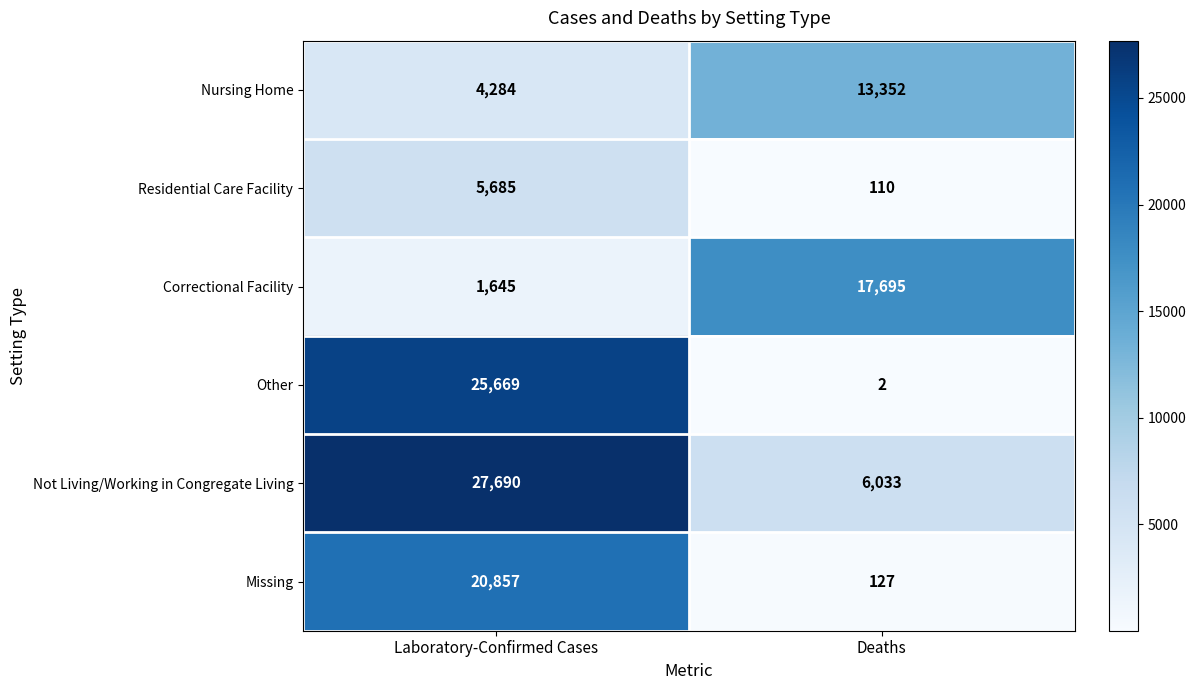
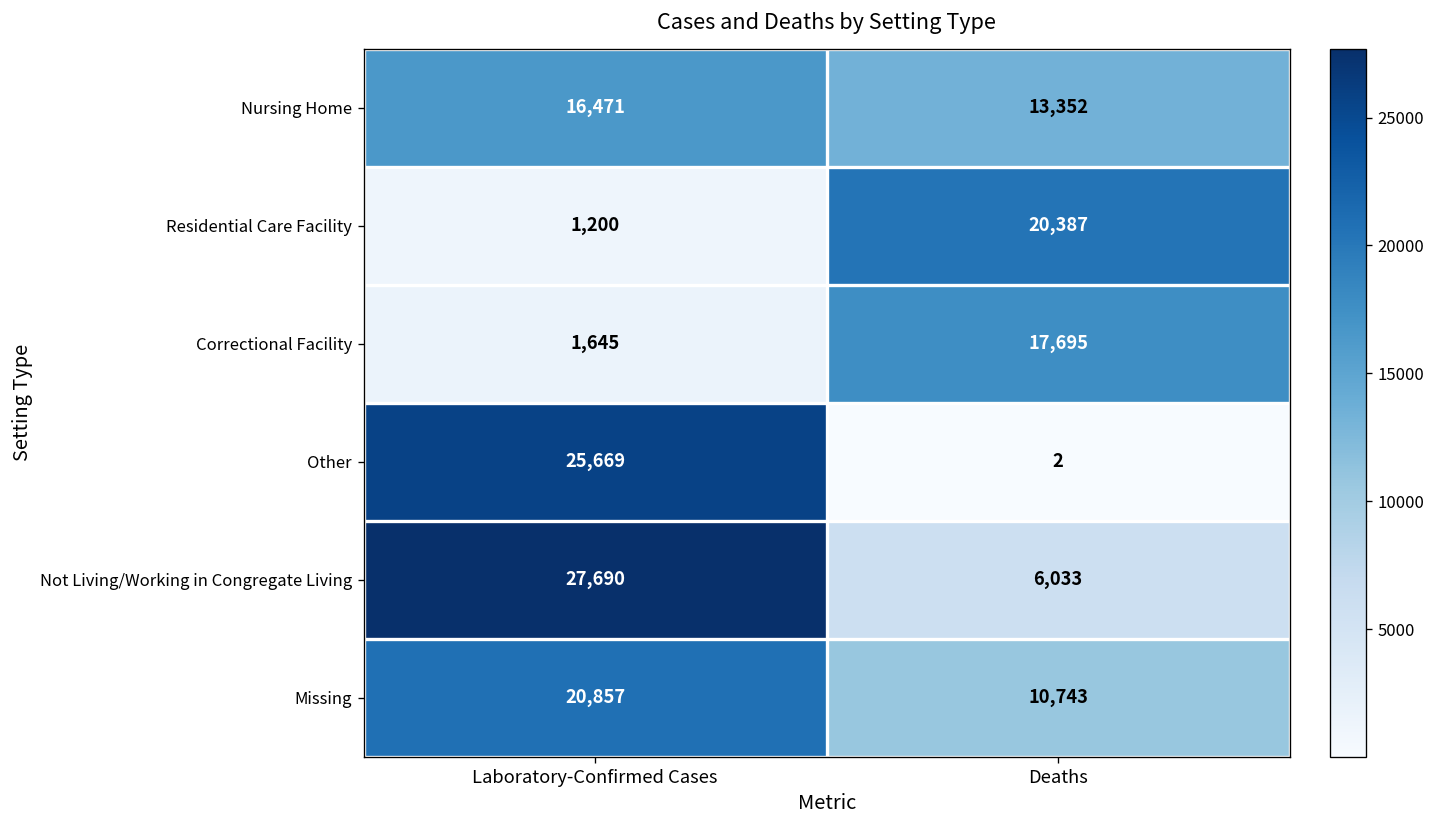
Nursing Home, Laboratory-Confirmed Cases: 4,284 -> 16,471
Residential Care Facility, Laboratory-Confirmed Cases: 5,685 -> 1,200
Residential Care Facility, Deaths: 110 -> 20,387
Missing, Deaths: 127 -> 10,743
